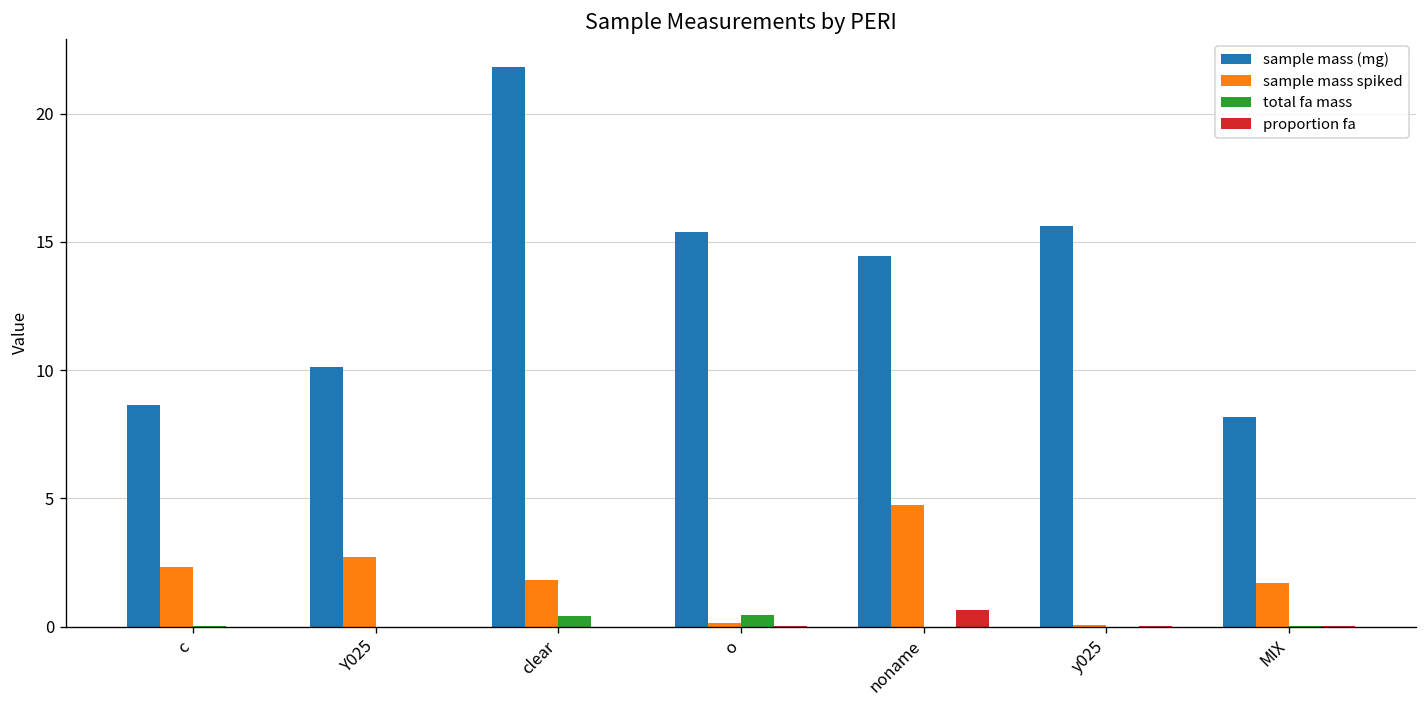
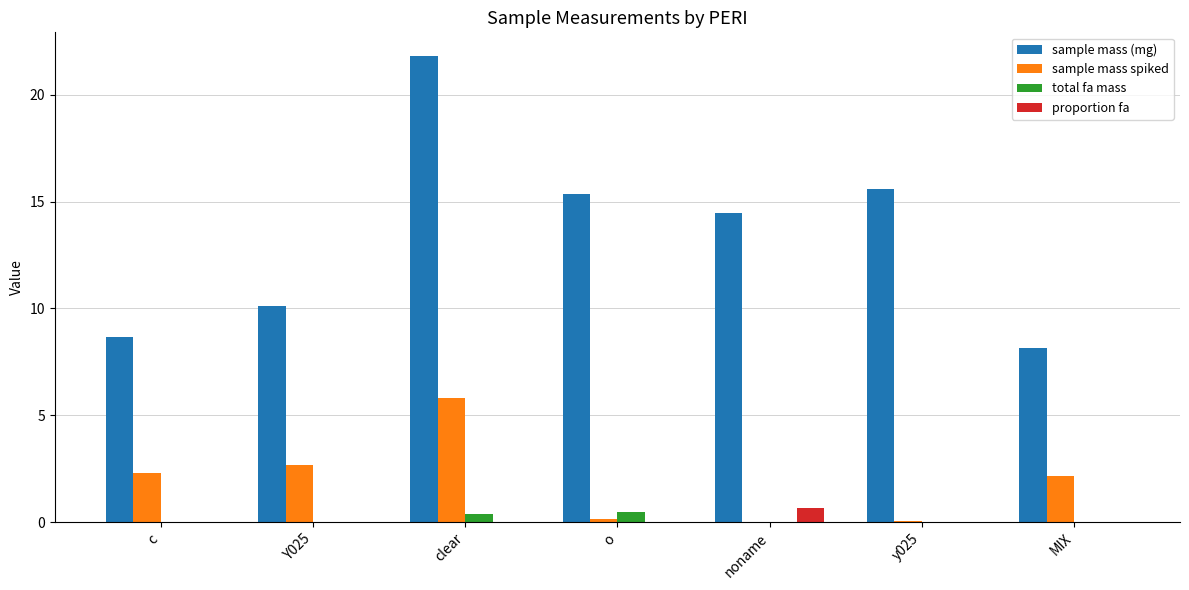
sample mass spiked, clear: 1.8 -> 5.8
sample mass spiked, noname: 4.7 -> 0.0
sample mass spiked, MIX: 1.7 -> 2.2
